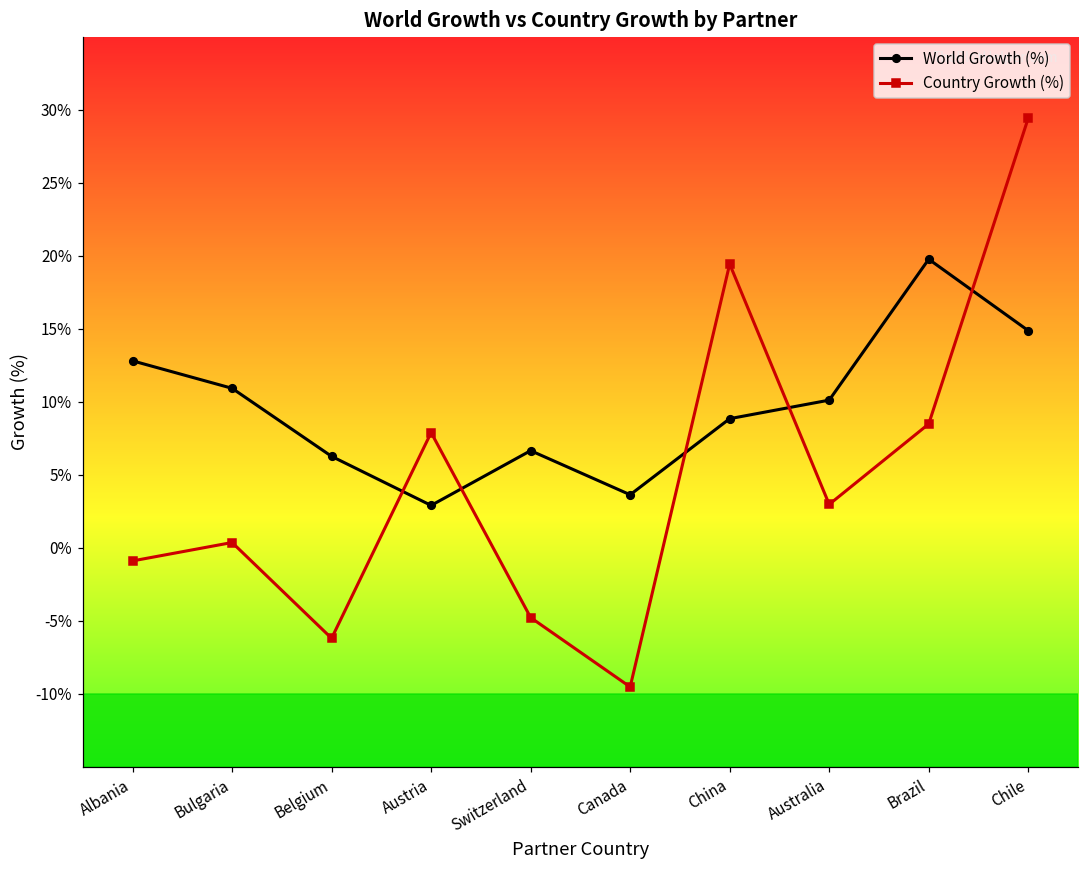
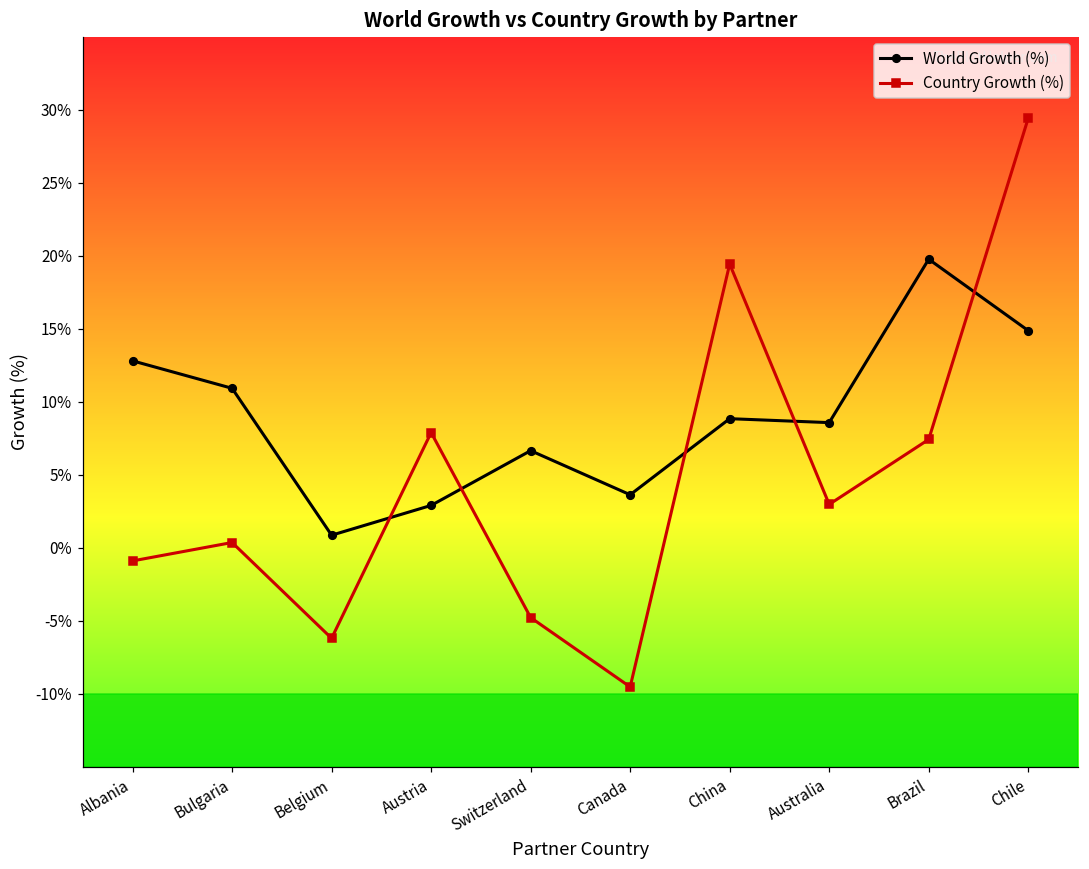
World Growth (%), Belgium: 6.3% -> 0.9%
World Growth (%), Australia: 10.1% -> 8.6%
Country Growth (%), Brazil: 8.5% -> 7.4%
